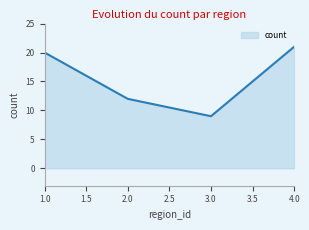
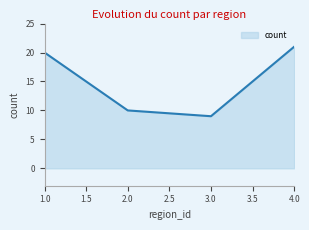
2.0: 12 -> 10
